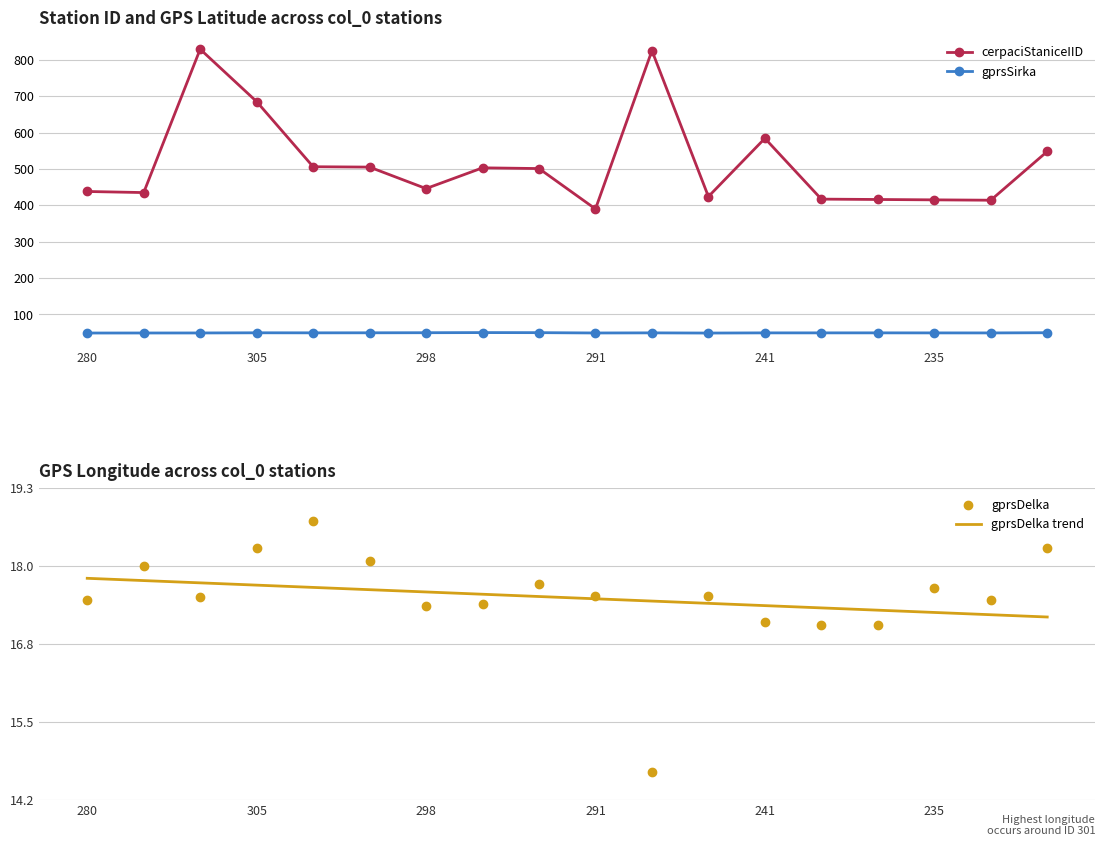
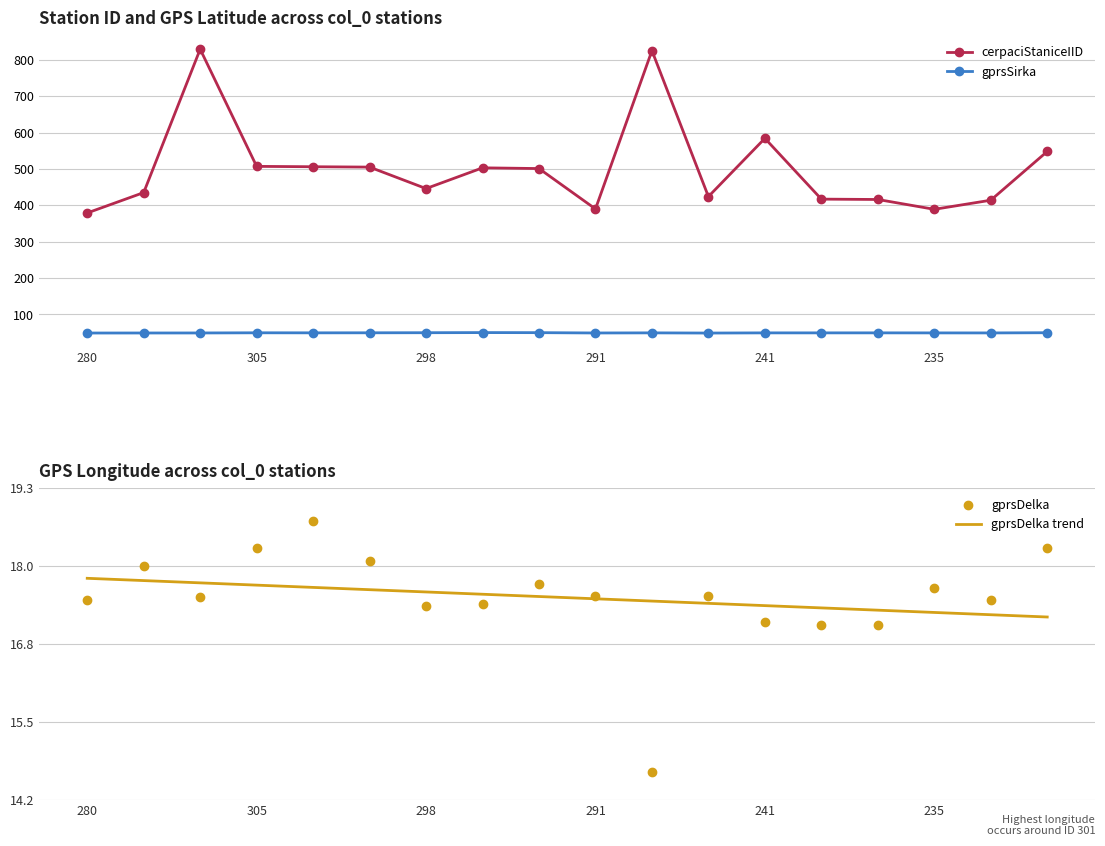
Station ID and GPS Latitude across col_0 stations, cerpaciStaniceIID, 280: 440 -> 380
Station ID and GPS Latitude across col_0 stations, cerpaciStaniceIID, 305: 690 -> 510
Station ID and GPS Latitude across col_0 stations, cerpaciStaniceIID, 235: 420 -> 390
